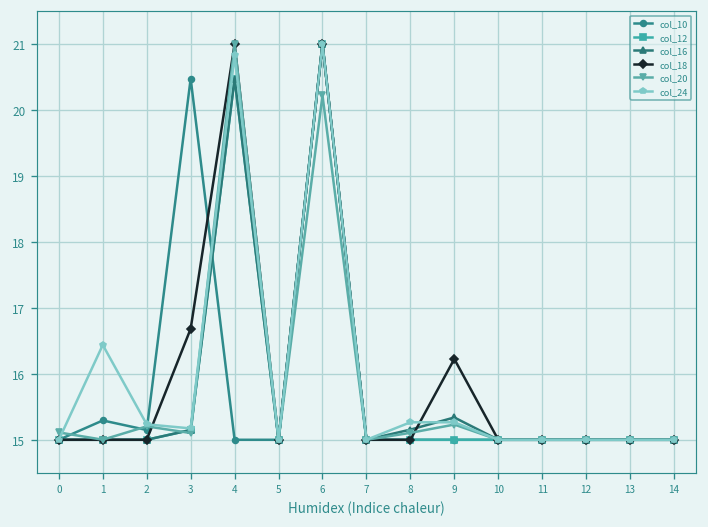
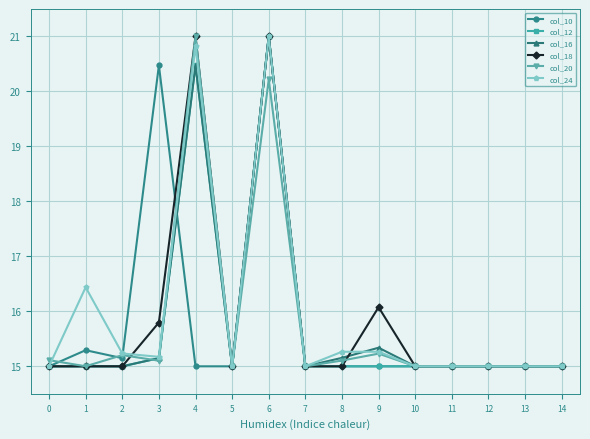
col_18, 3: 16.7 -> 15.8
col_18, 9: 16.2 -> 16.1
